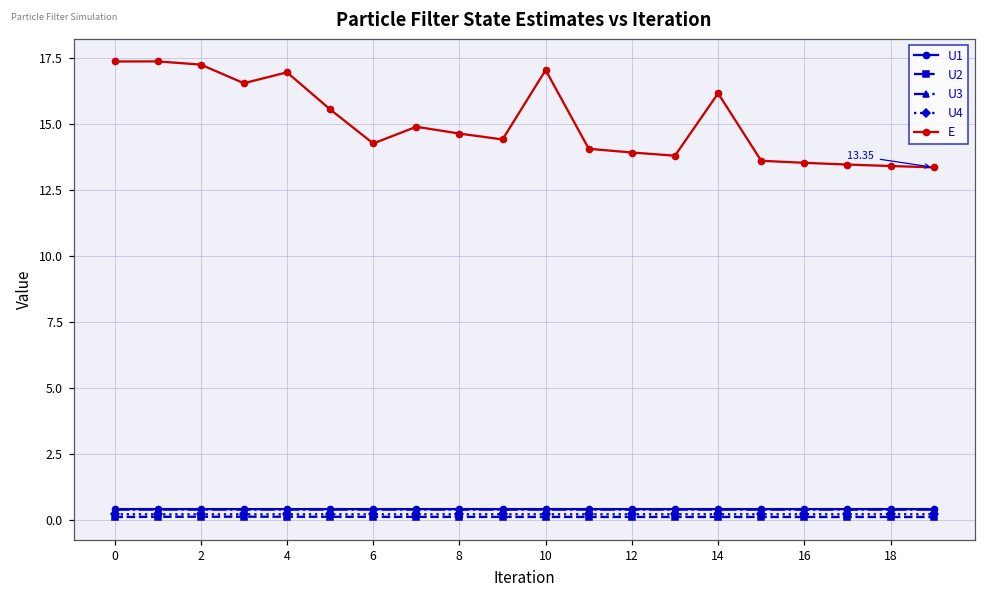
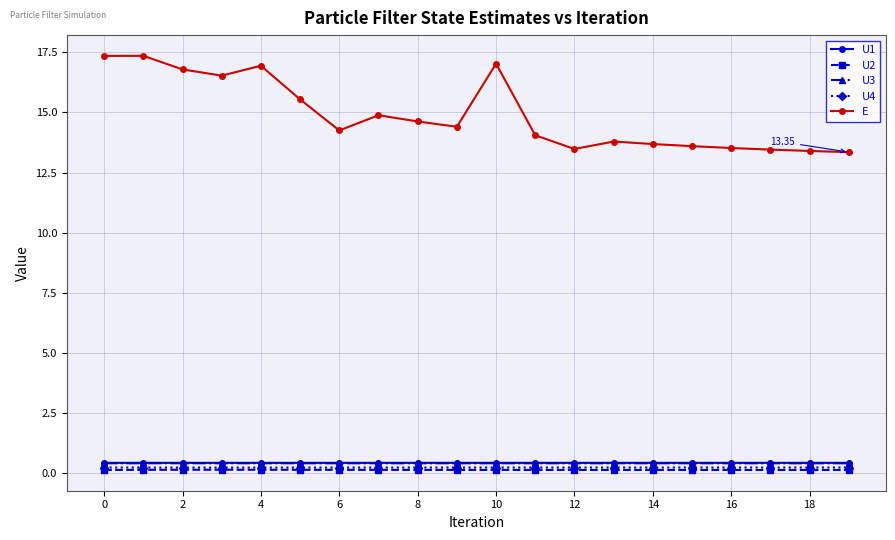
E, 2: 17.2 -> 16.8
E, 12: 13.9 -> 13.5
E, 14: 16.2 -> 13.7
